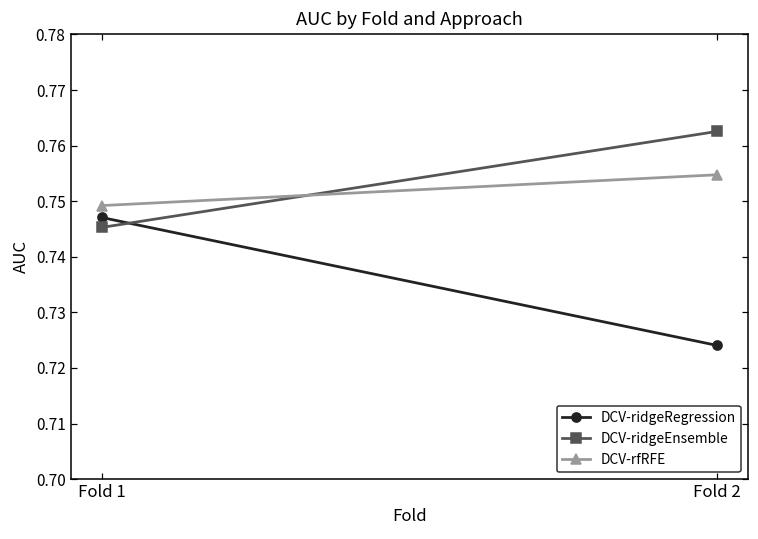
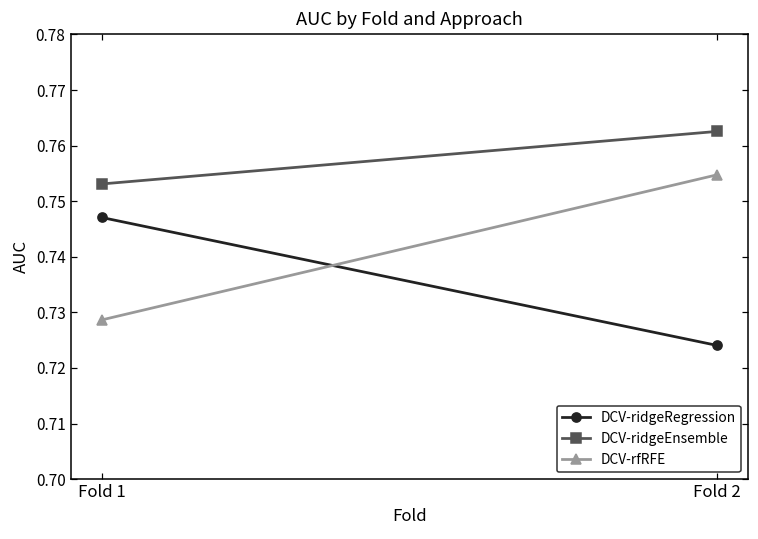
DCV-ridgeEnsemble, Fold 1: 0.745 -> 0.753
DCV-rfRFE, Fold 1: 0.749 -> 0.729
